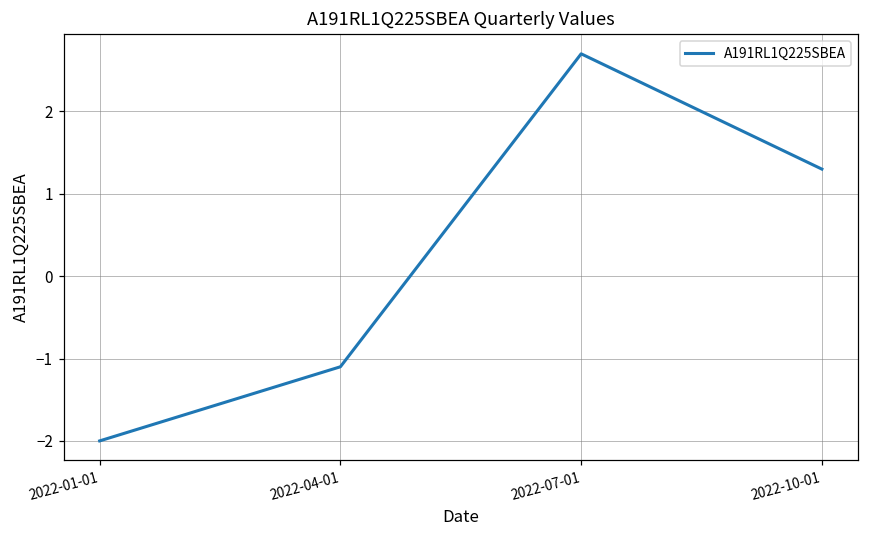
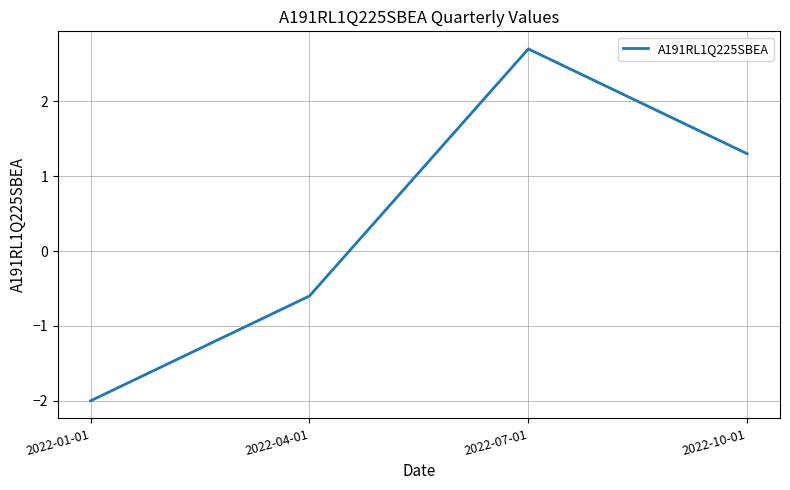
2022-04-01: -1.1 -> -0.6
